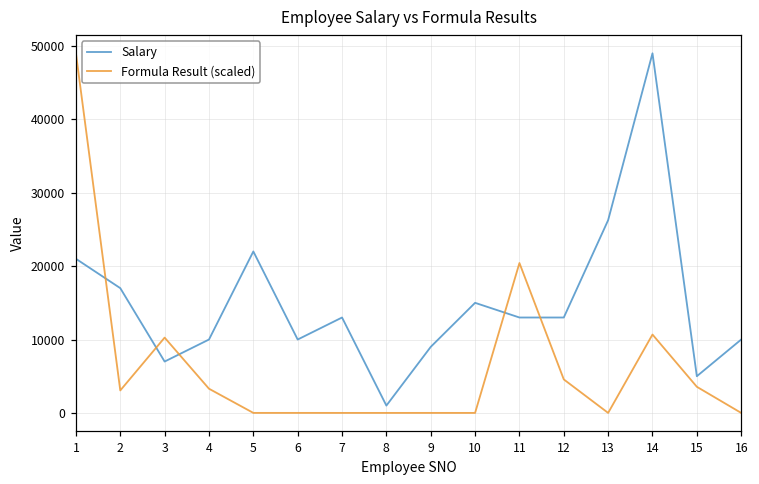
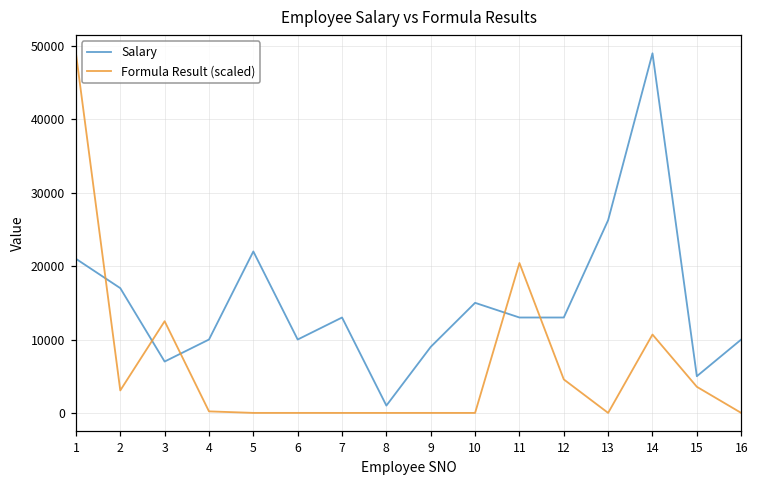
Formula Result (scaled), 3: 10000 -> 12000
Formula Result (scaled), 4: 3000 -> 0
